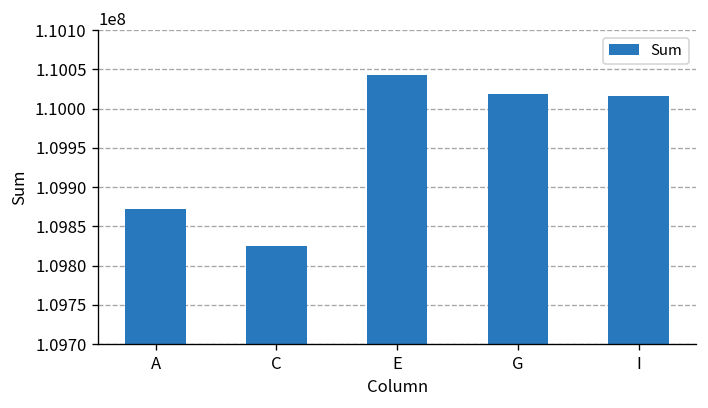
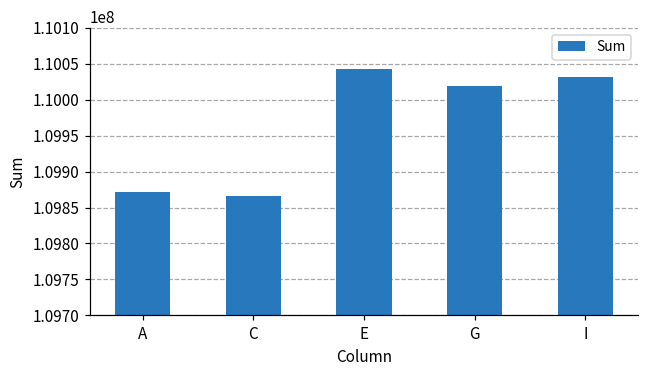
C: 109830000 -> 109870000
I: 110020000 -> 110030000
